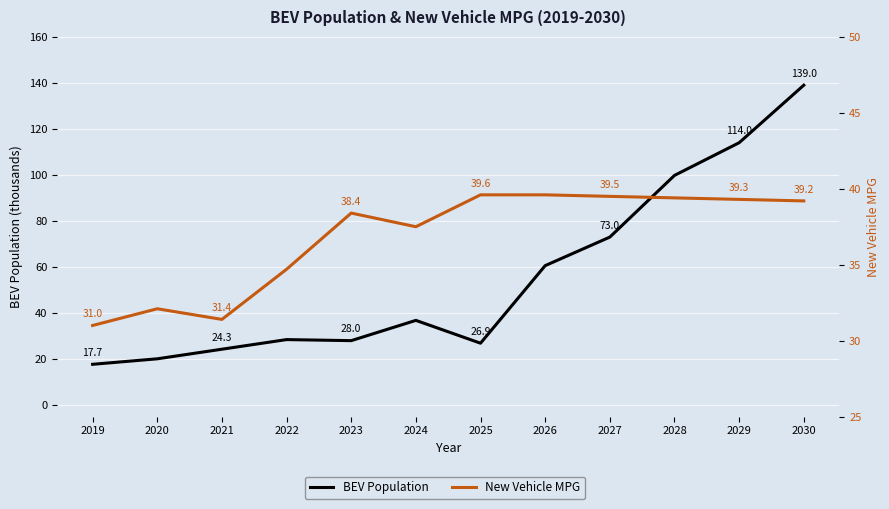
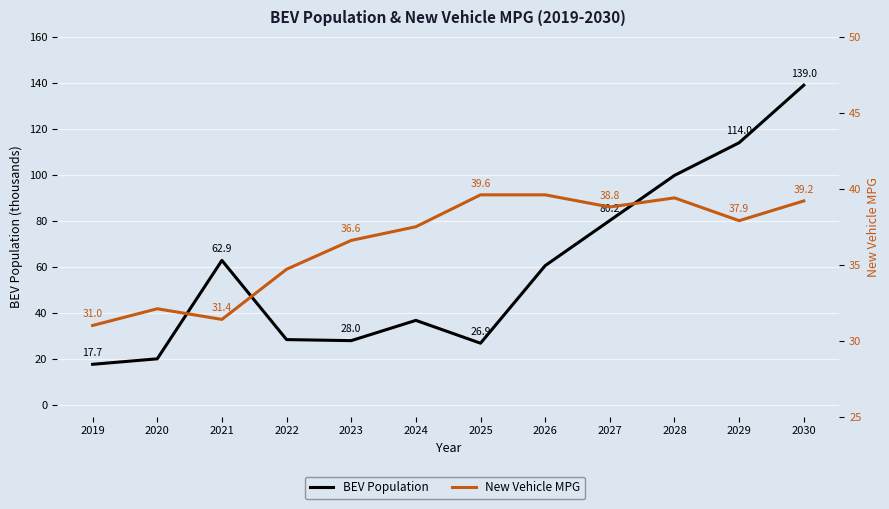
BEV Population, 2021: 24.3 -> 62.9
BEV Population, 2027: 73.0 -> 80.2
New Vehicle MPG, 2023: 38.4 -> 36.6
New Vehicle MPG, 2027: 39.5 -> 38.8
New Vehicle MPG, 2029: 39.3 -> 37.9
